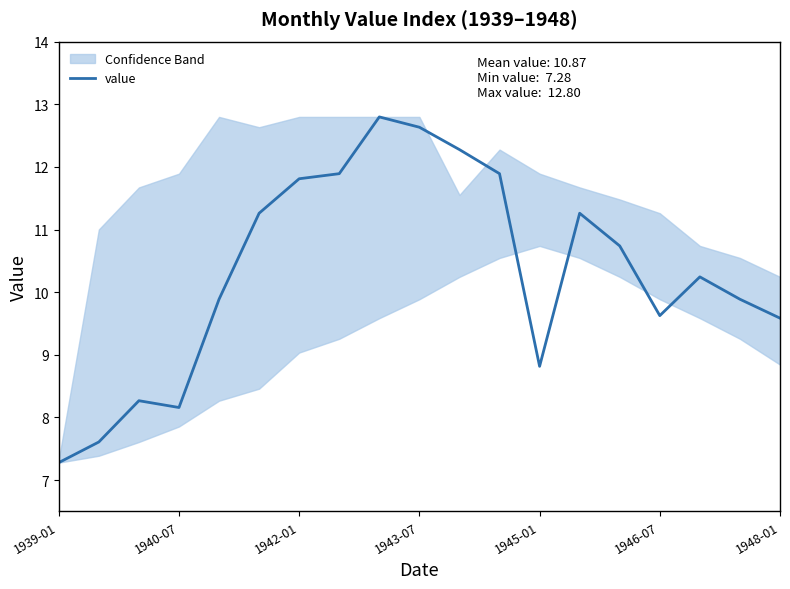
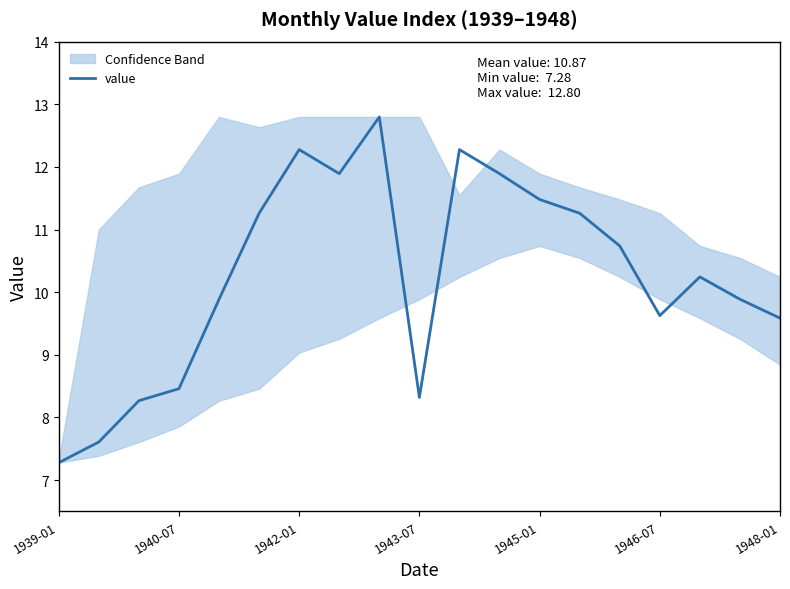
value, 1940-07: 8.2 -> 8.5
value, 1942-01: 11.8 -> 12.3
value, 1943-07: 12.6 -> 8.3
value, 1945-01: 8.8 -> 11.5
